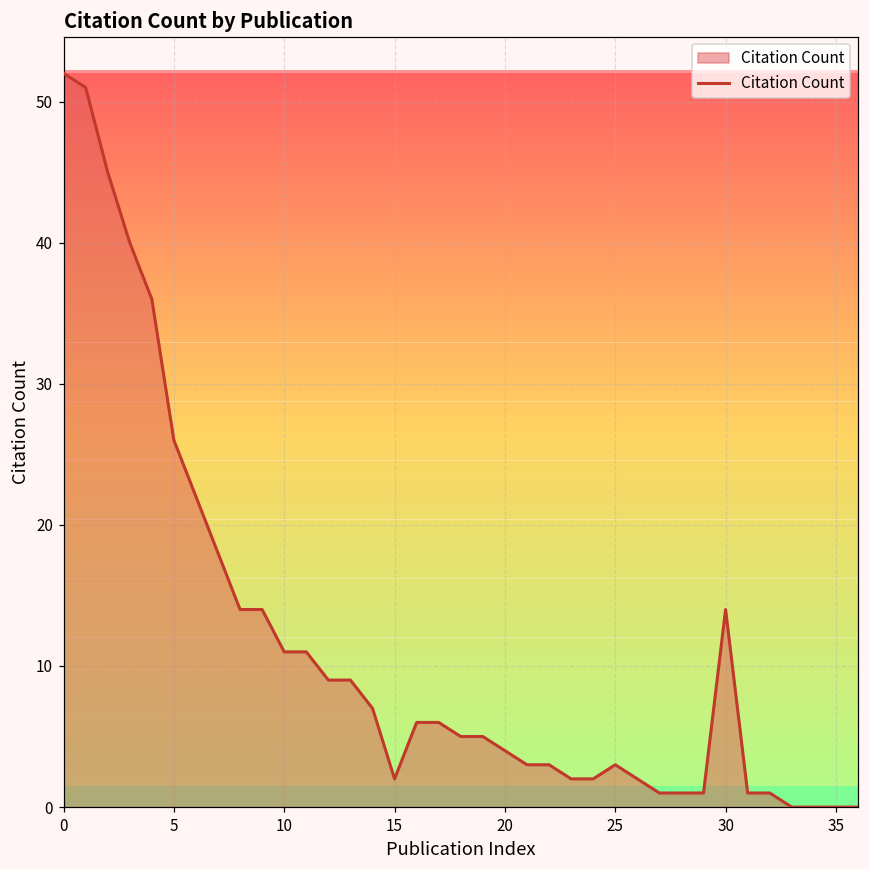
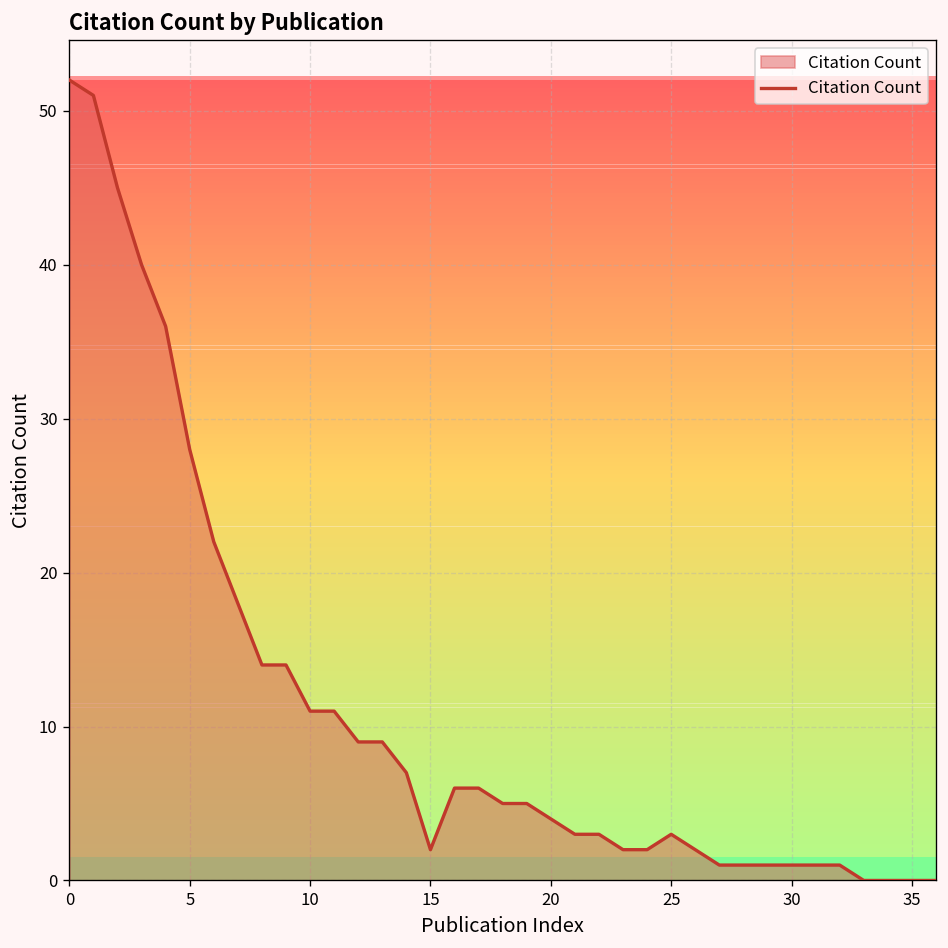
5: 26 -> 28
30: 14 -> 1
